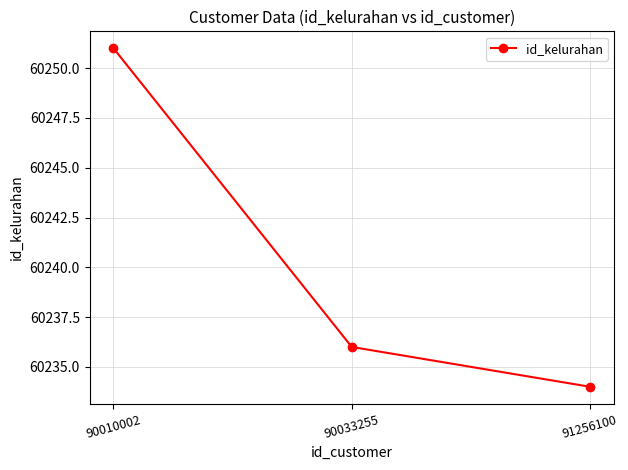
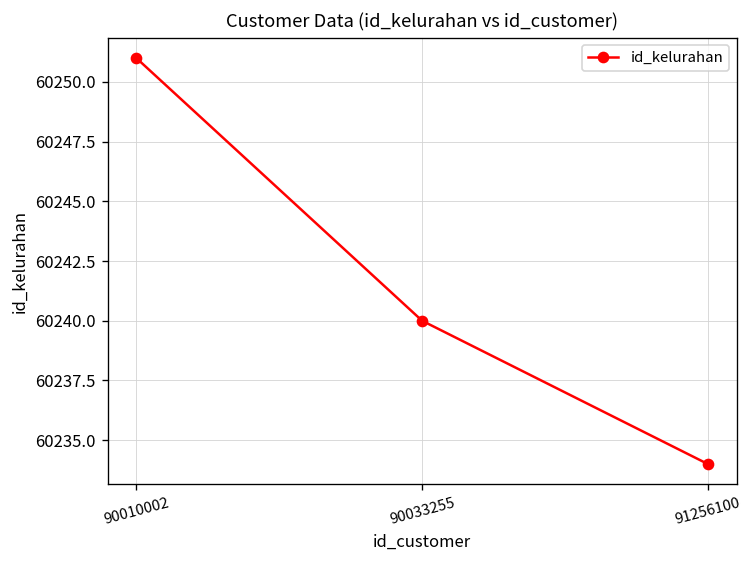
90033255: 60236 -> 60240
